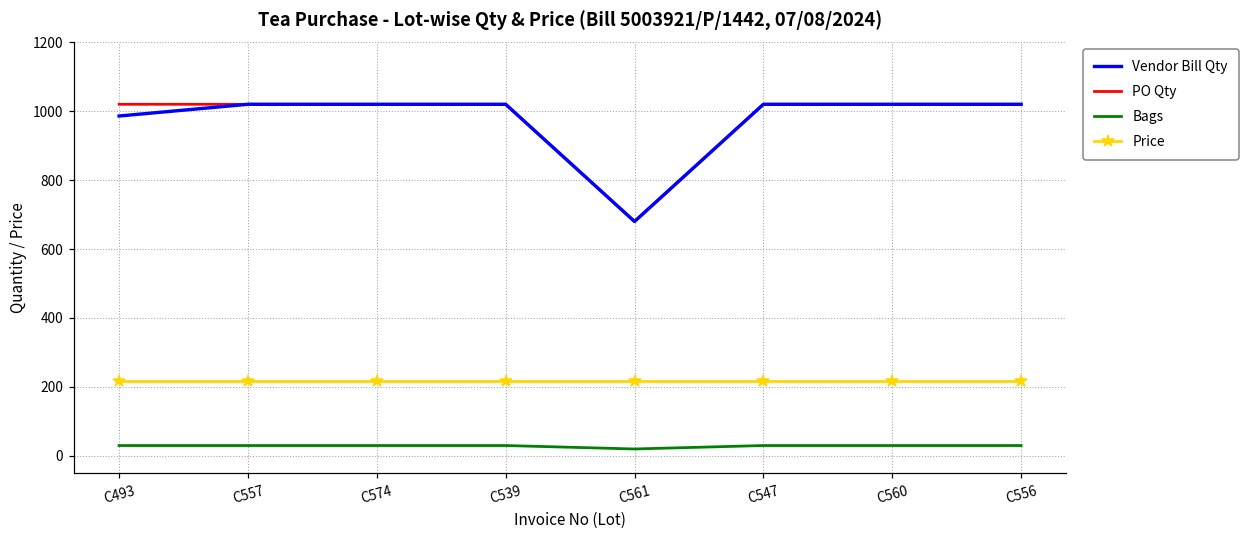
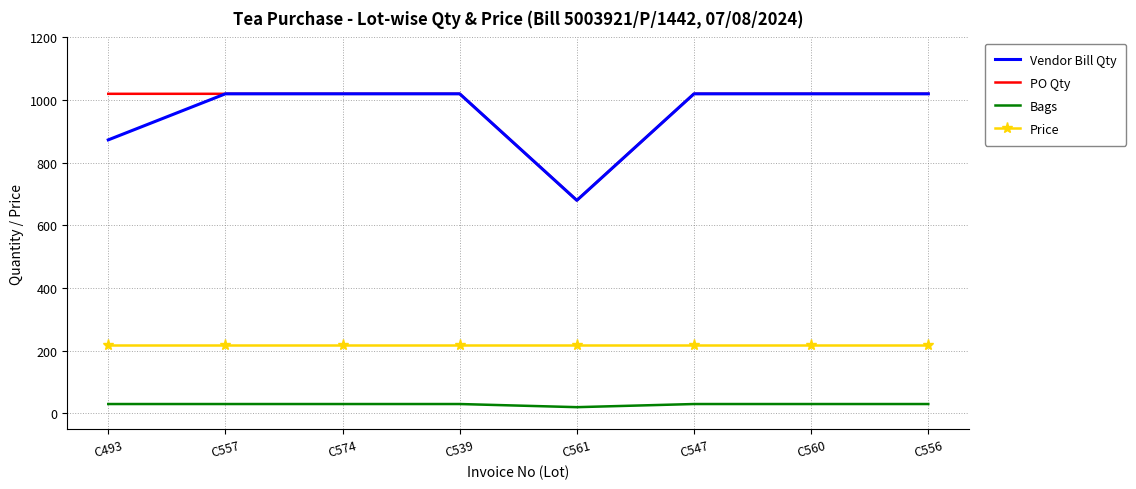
Vendor Bill Qty, C493: 990 -> 870
